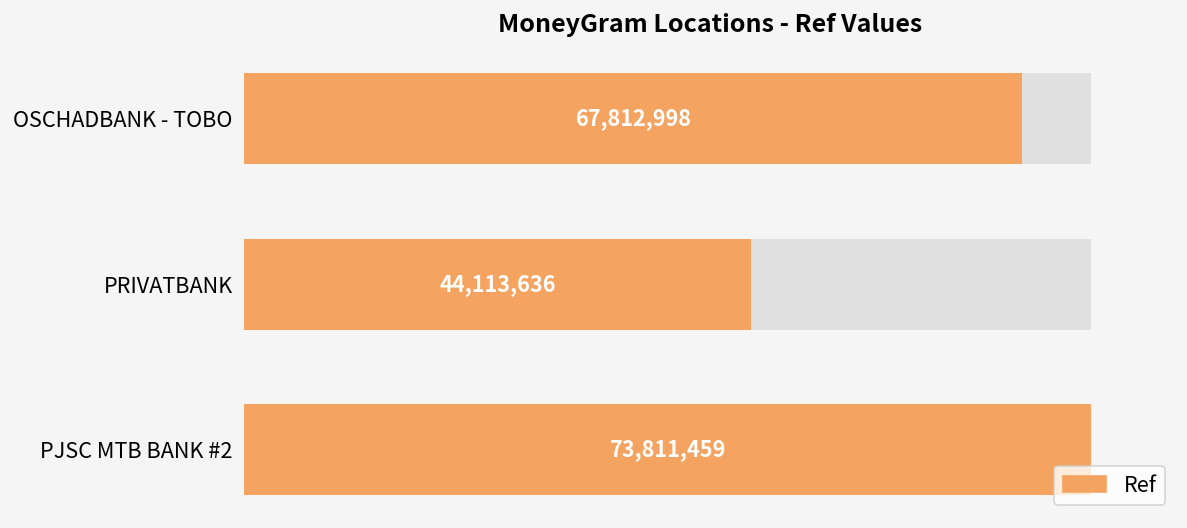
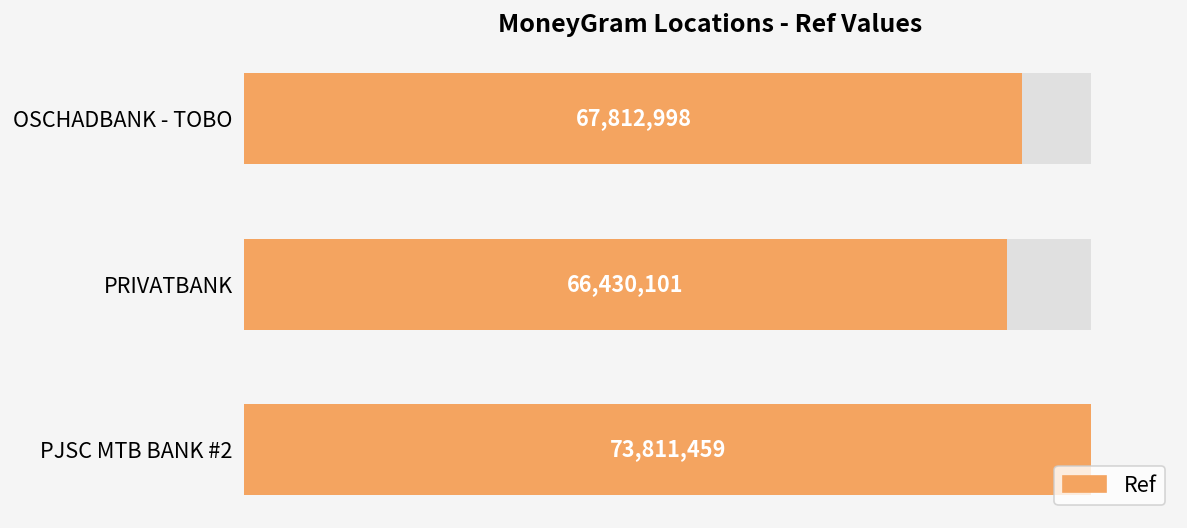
Ref, PRIVATBANK: 44,113,636 -> 66,430,101
